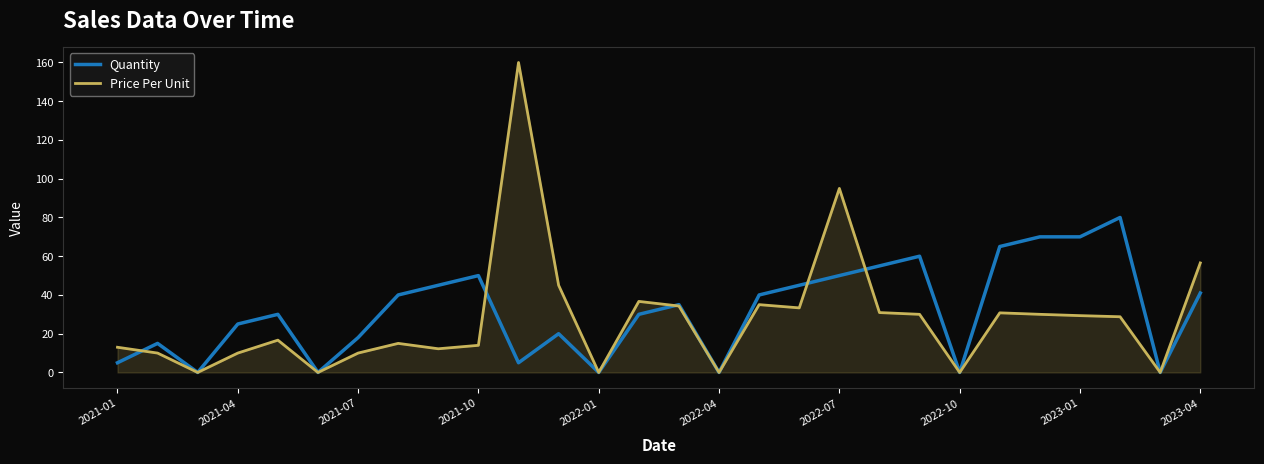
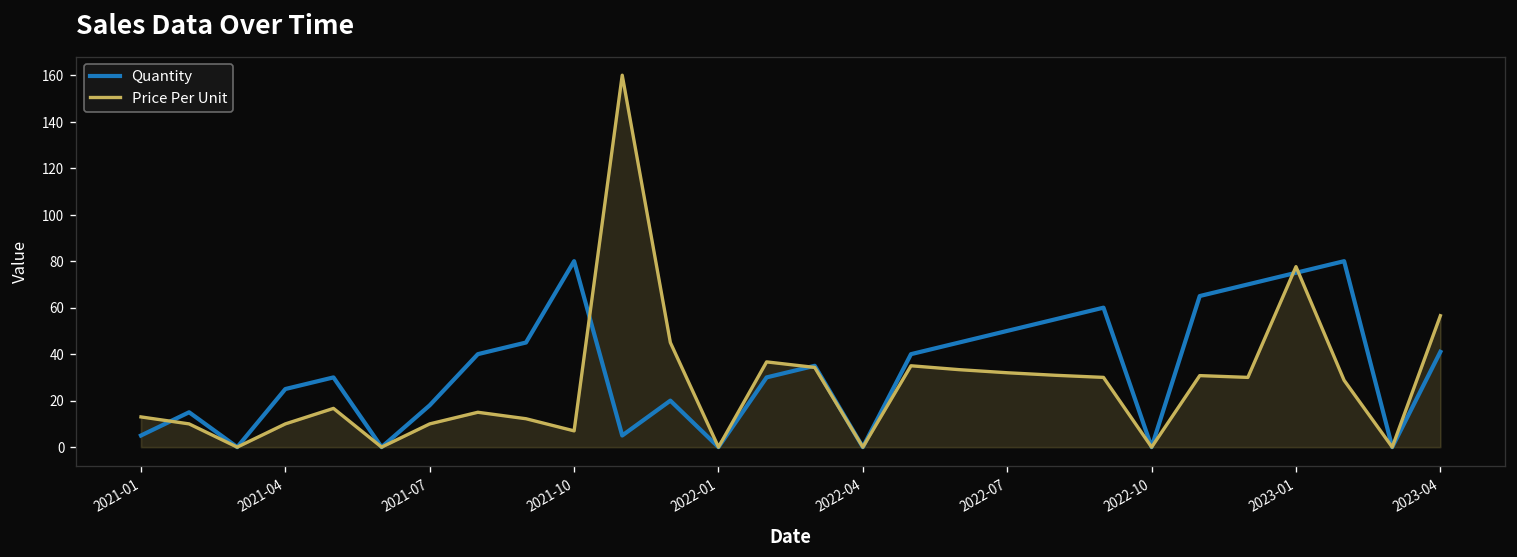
Quantity, 2021-10: 50 -> 80
Price Per Unit, 2021-10: 14 -> 7
Price Per Unit, 2022-07: 95 -> 32
Quantity, 2023-01: 70 -> 75
Price Per Unit, 2023-01: 29 -> 78
